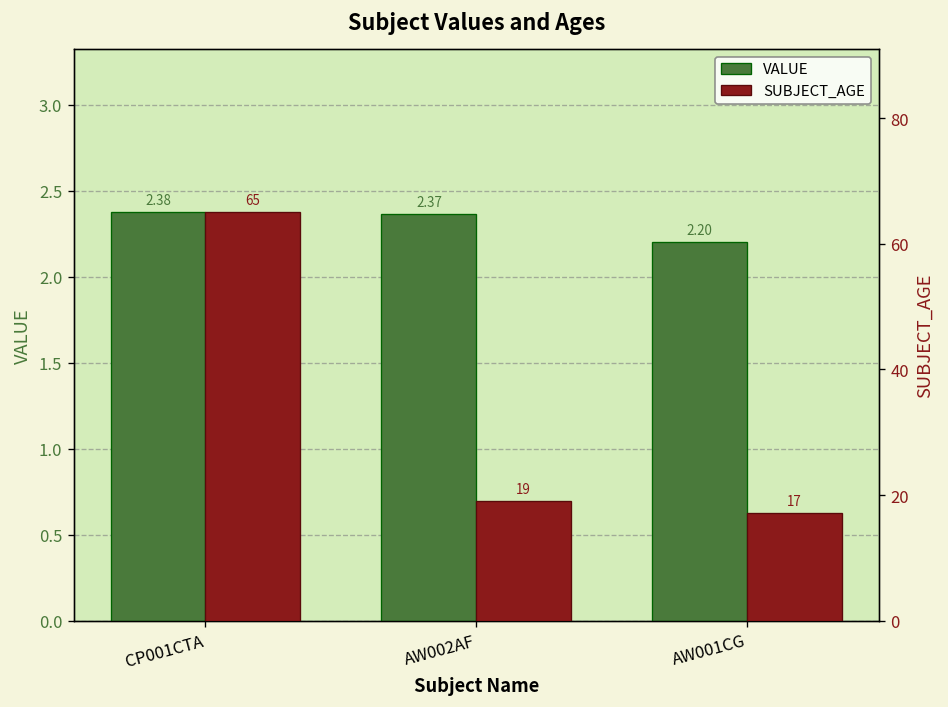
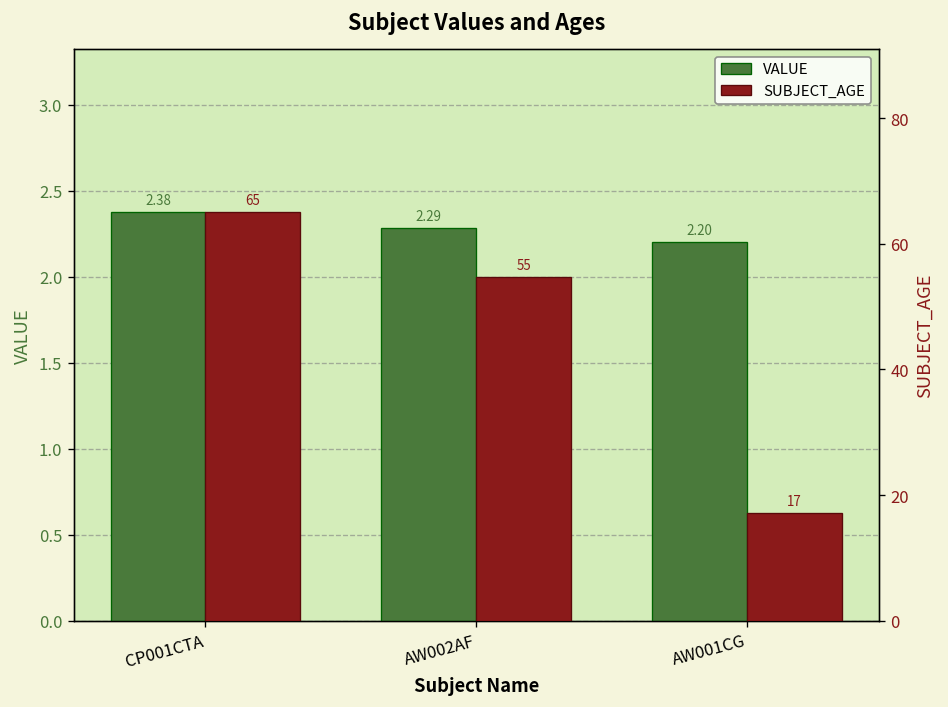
VALUE, AW002AF: 2.37 -> 2.29
SUBJECT_AGE, AW002AF: 19 -> 55
